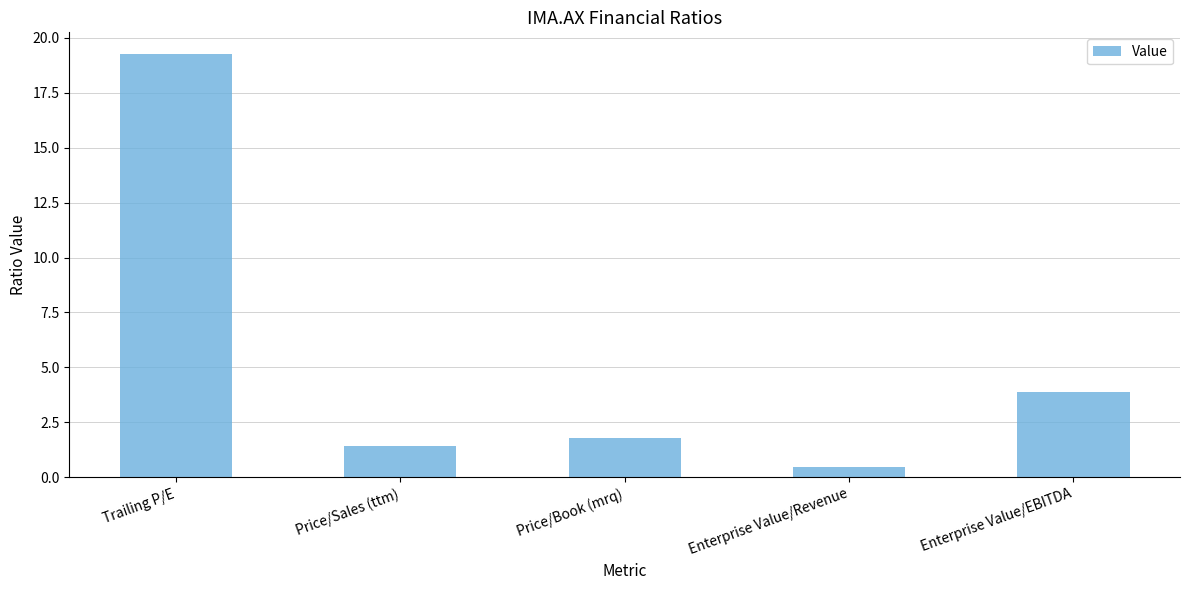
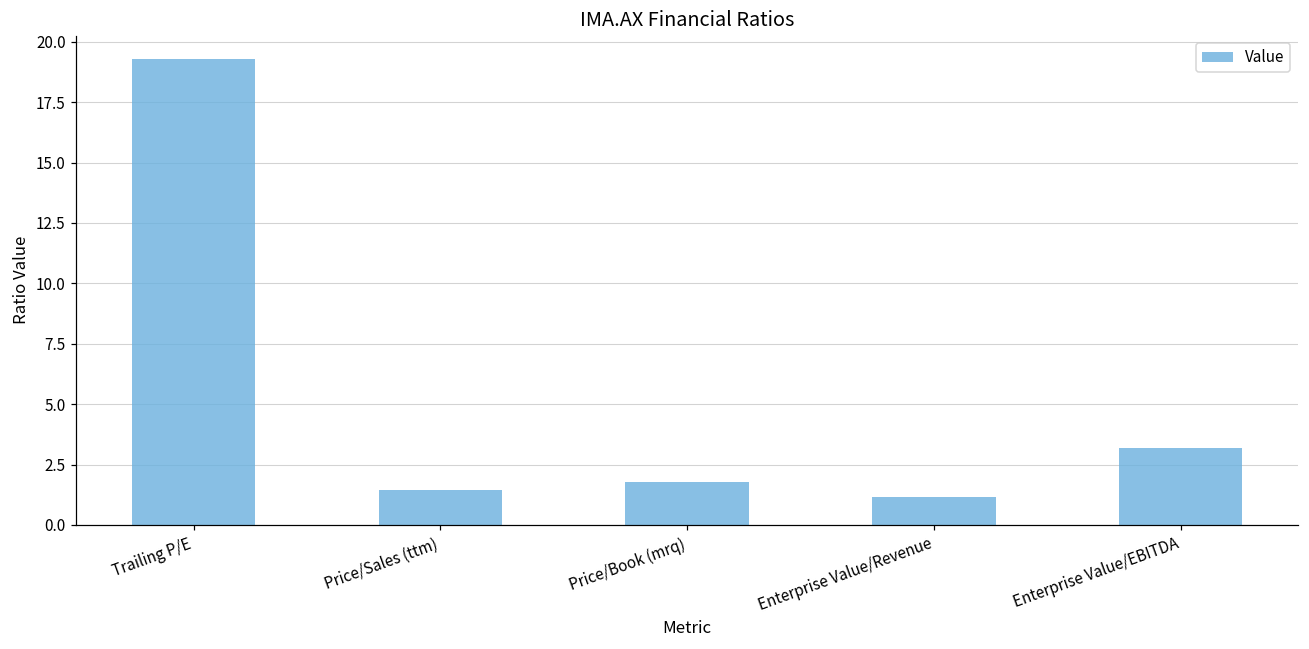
Enterprise Value/Revenue: 0.5 -> 1.2
Enterprise Value/EBITDA: 3.9 -> 3.2
